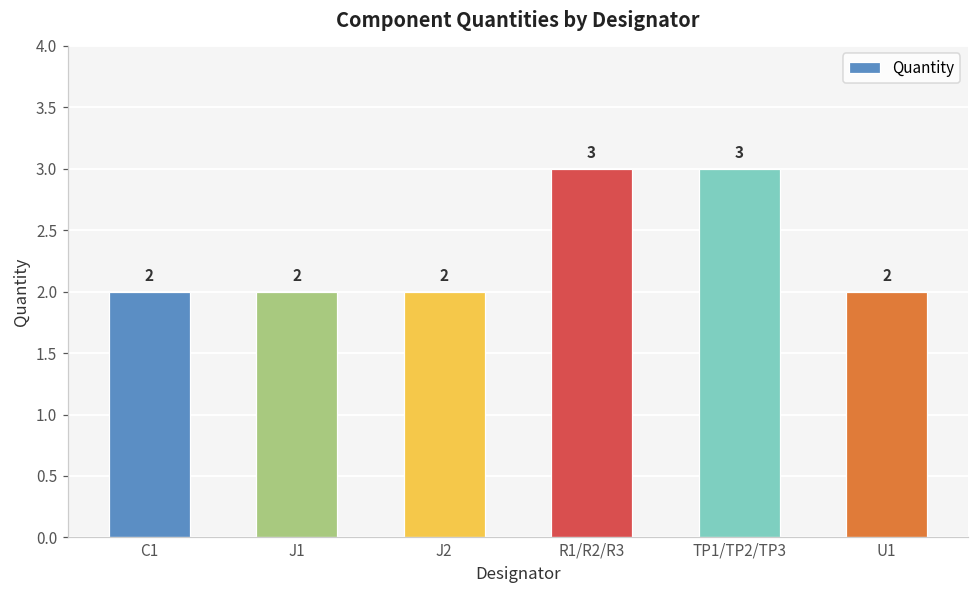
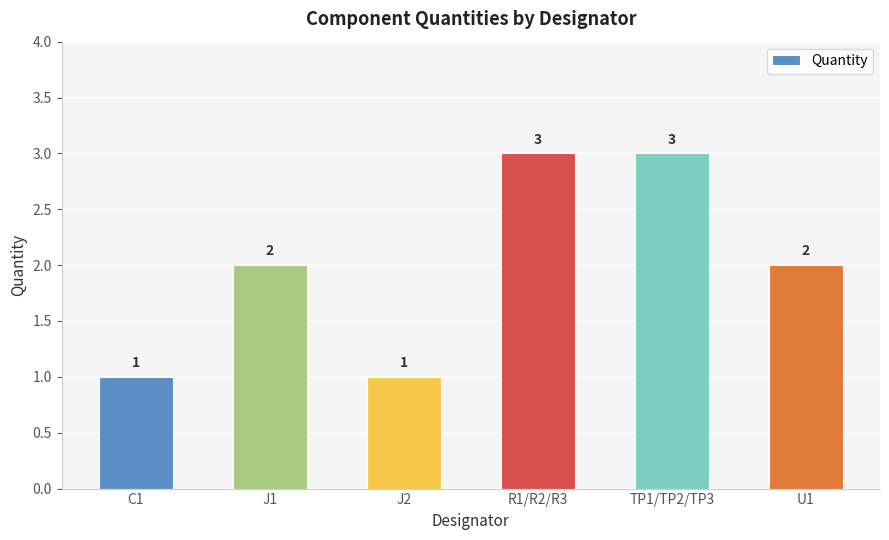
C1: 2 -> 1
J2: 2 -> 1
